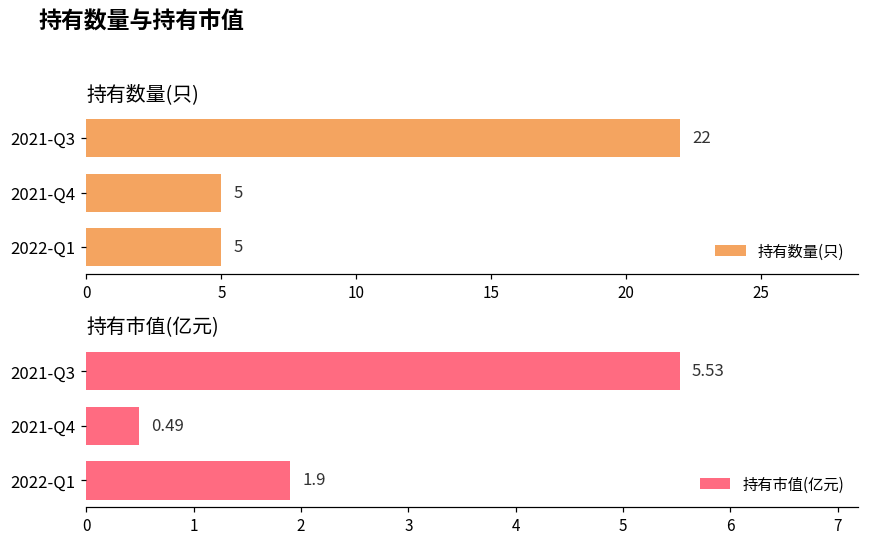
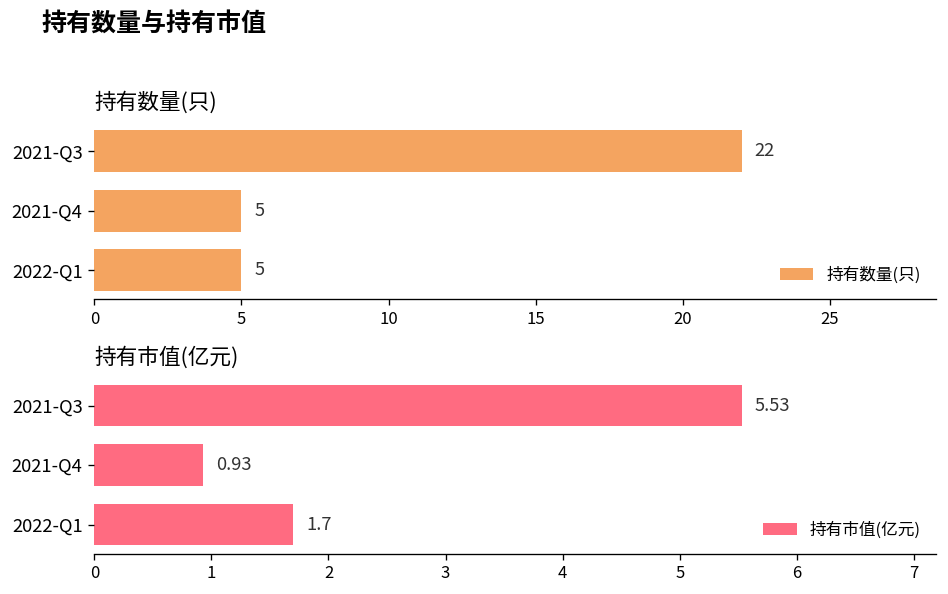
持有市值(亿元), 2021-Q4: 0.49 -> 0.93
持有市值(亿元), 2022-Q1: 1.9 -> 1.7
